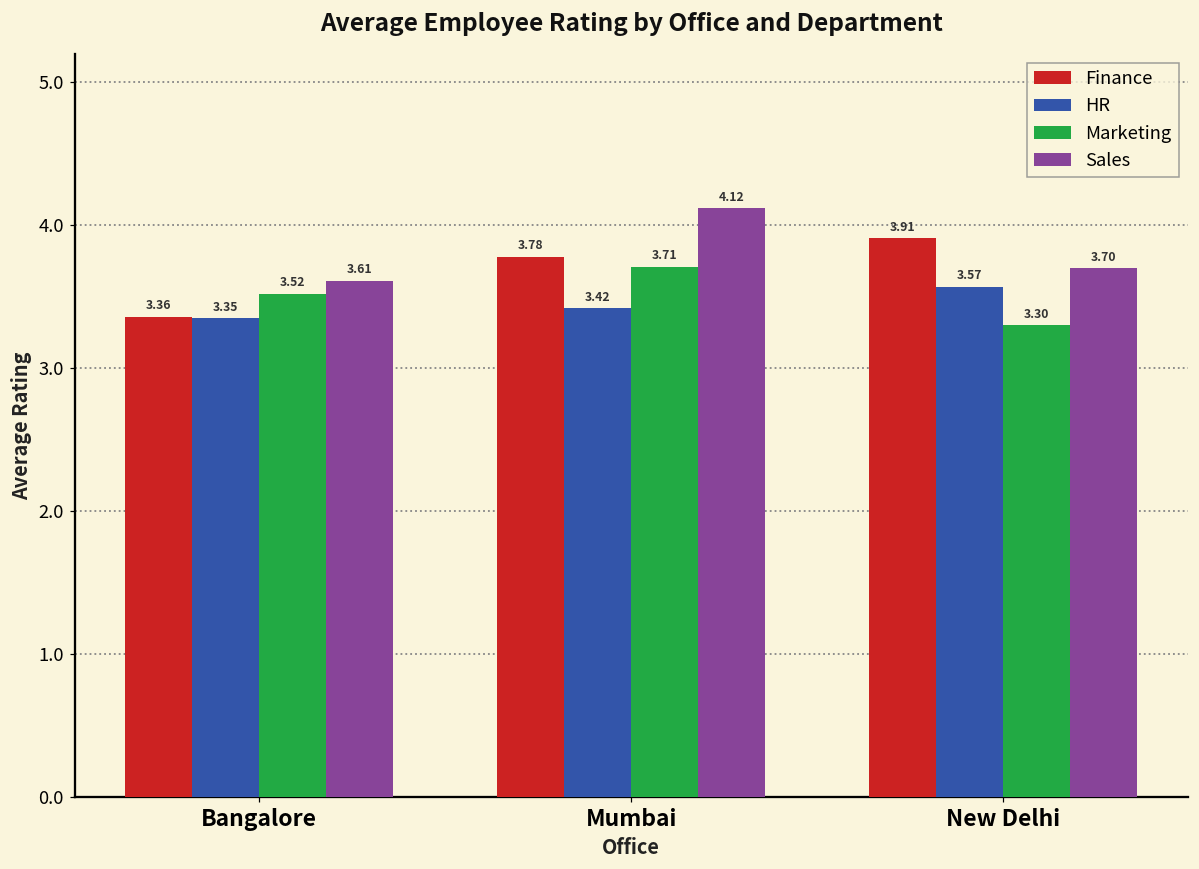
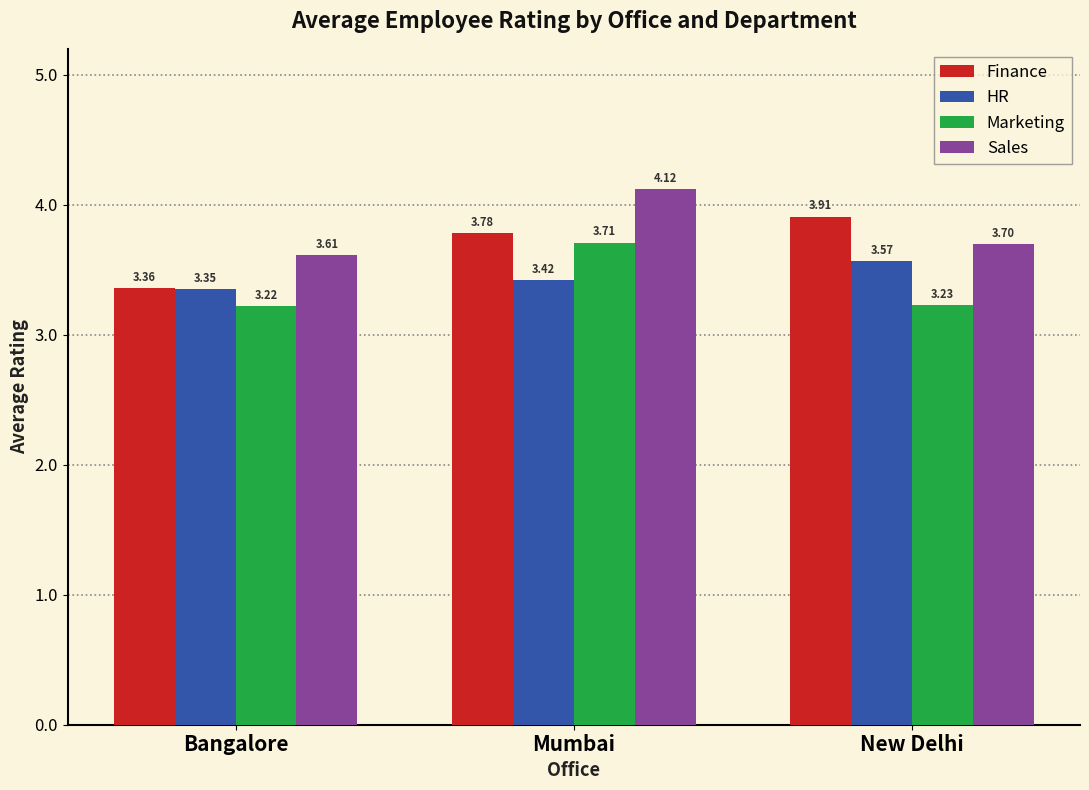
Marketing, Bangalore: 3.52 -> 3.22
Marketing, New Delhi: 3.30 -> 3.23
